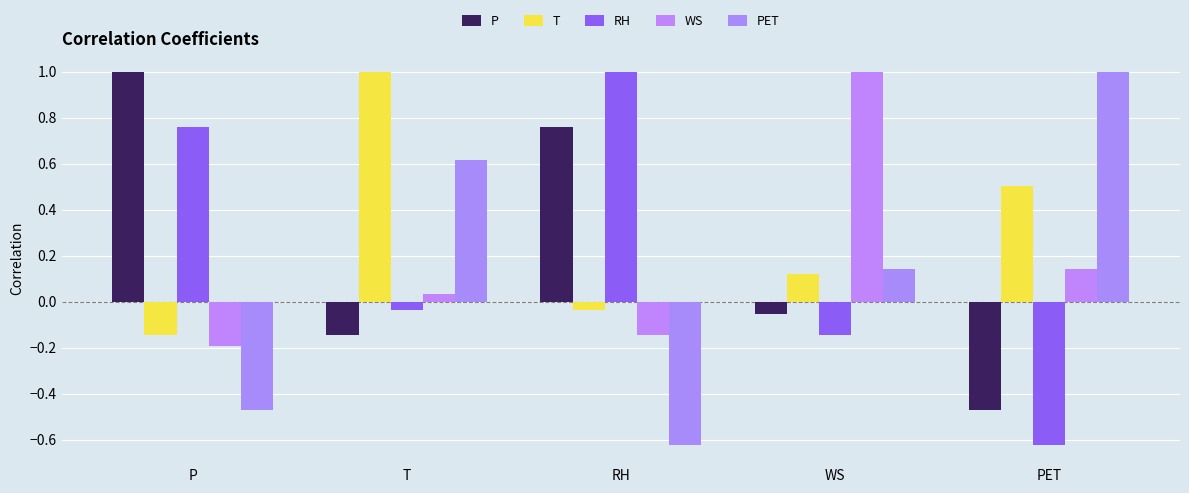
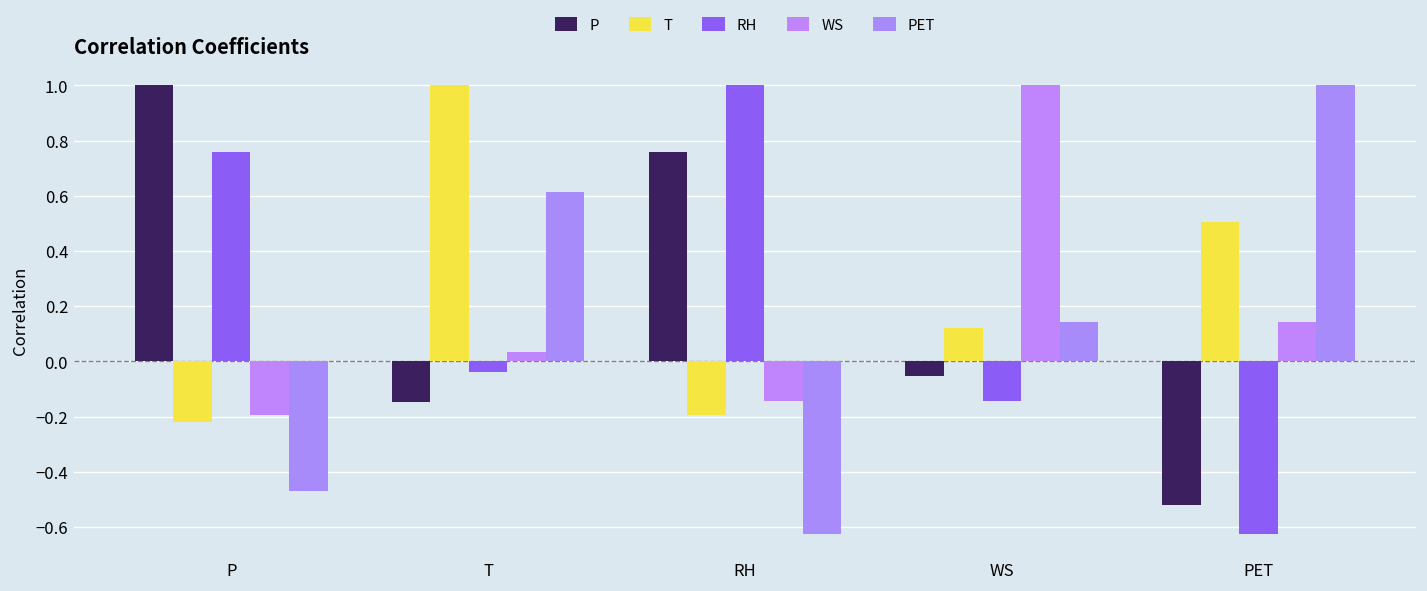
T, P: -0.15 -> -0.22
T, RH: -0.04 -> -0.20
P, PET: -0.47 -> -0.52
